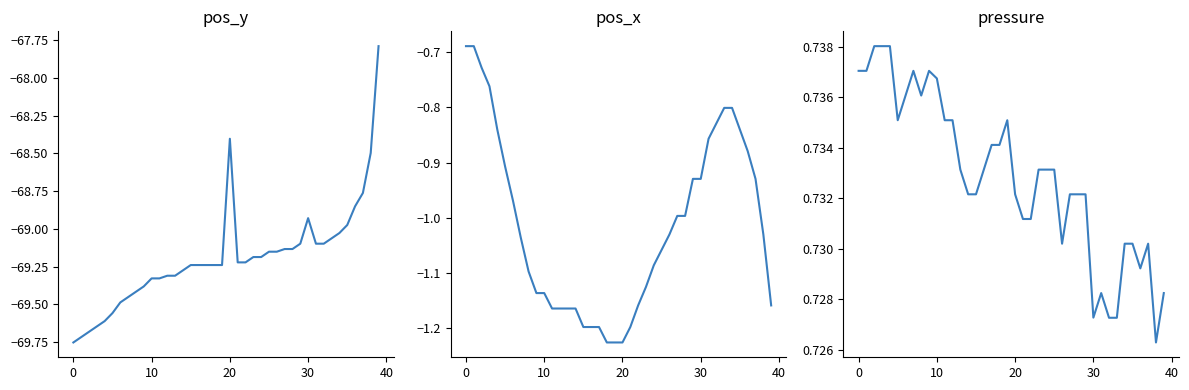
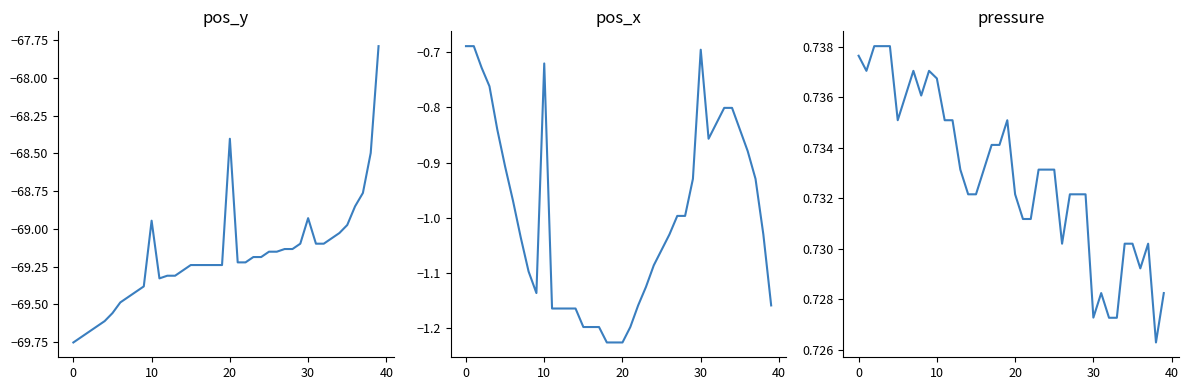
pos_y, 10: -69.33 -> -68.95
pos_x, 10: -1.14 -> -0.72
pos_x, 30: -0.93 -> -0.70
pressure, 0: 0.7370 -> 0.7376
